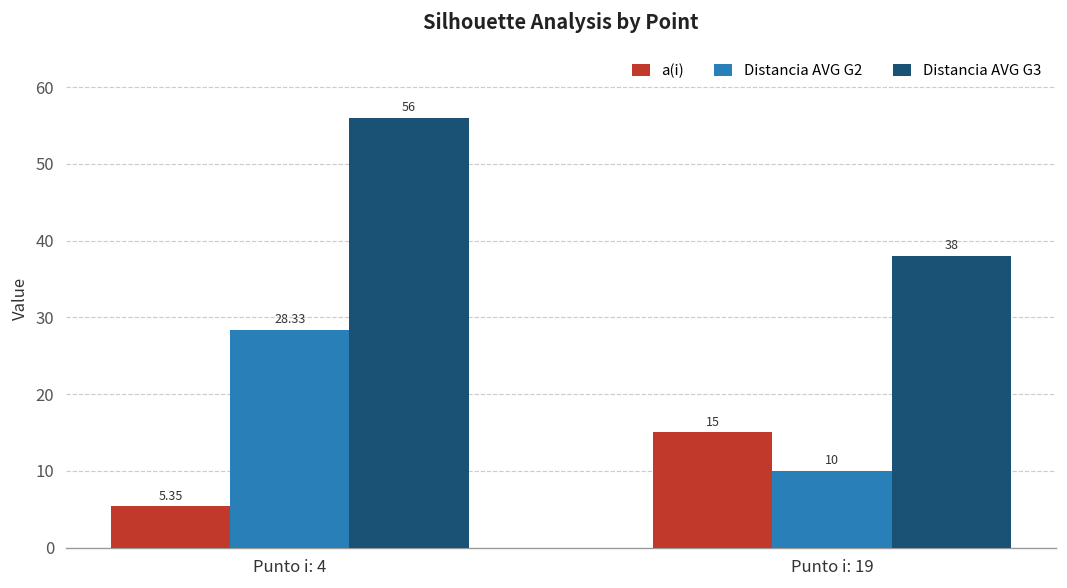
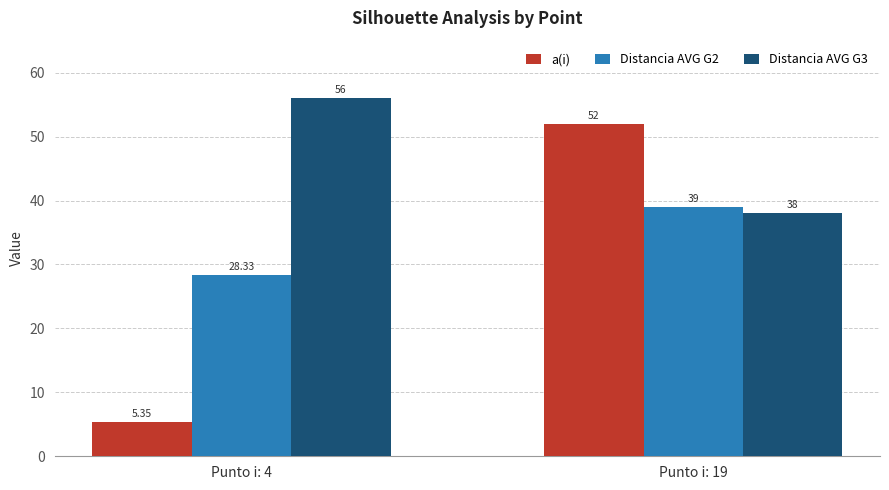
a(i), Punto i: 19: 15 -> 52
Distancia AVG G2, Punto i: 19: 10 -> 39
